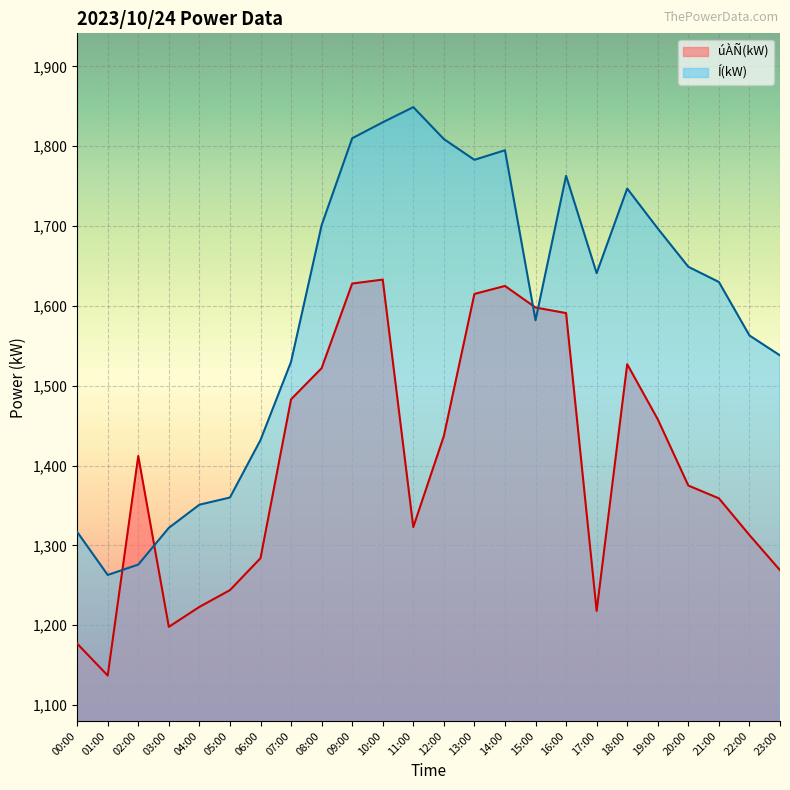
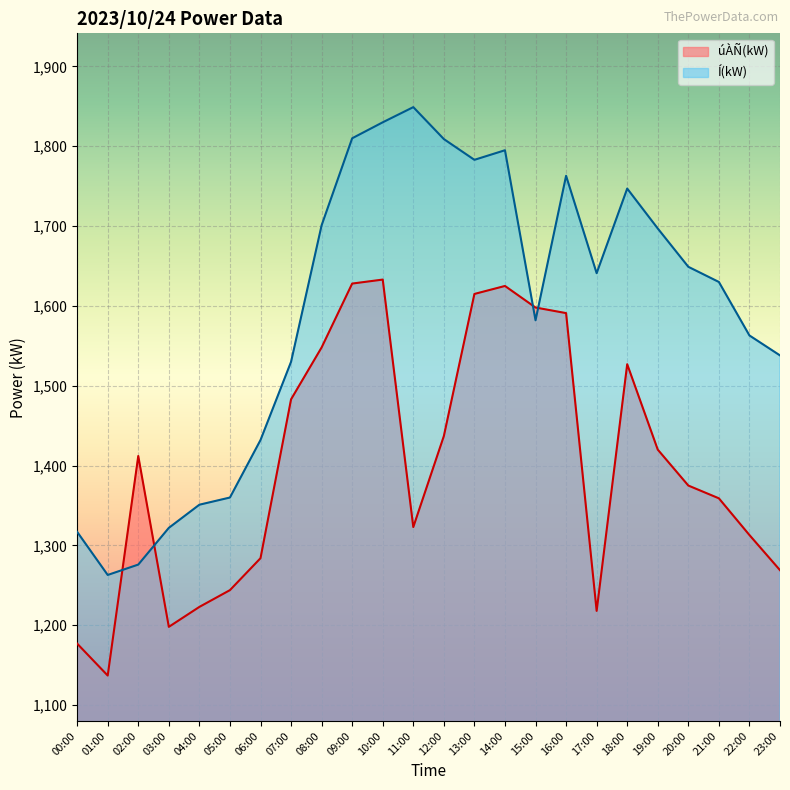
úÀÑ(kW), 08:00: 1,520 -> 1,550
úÀÑ(kW), 19:00: 1,460 -> 1,420
